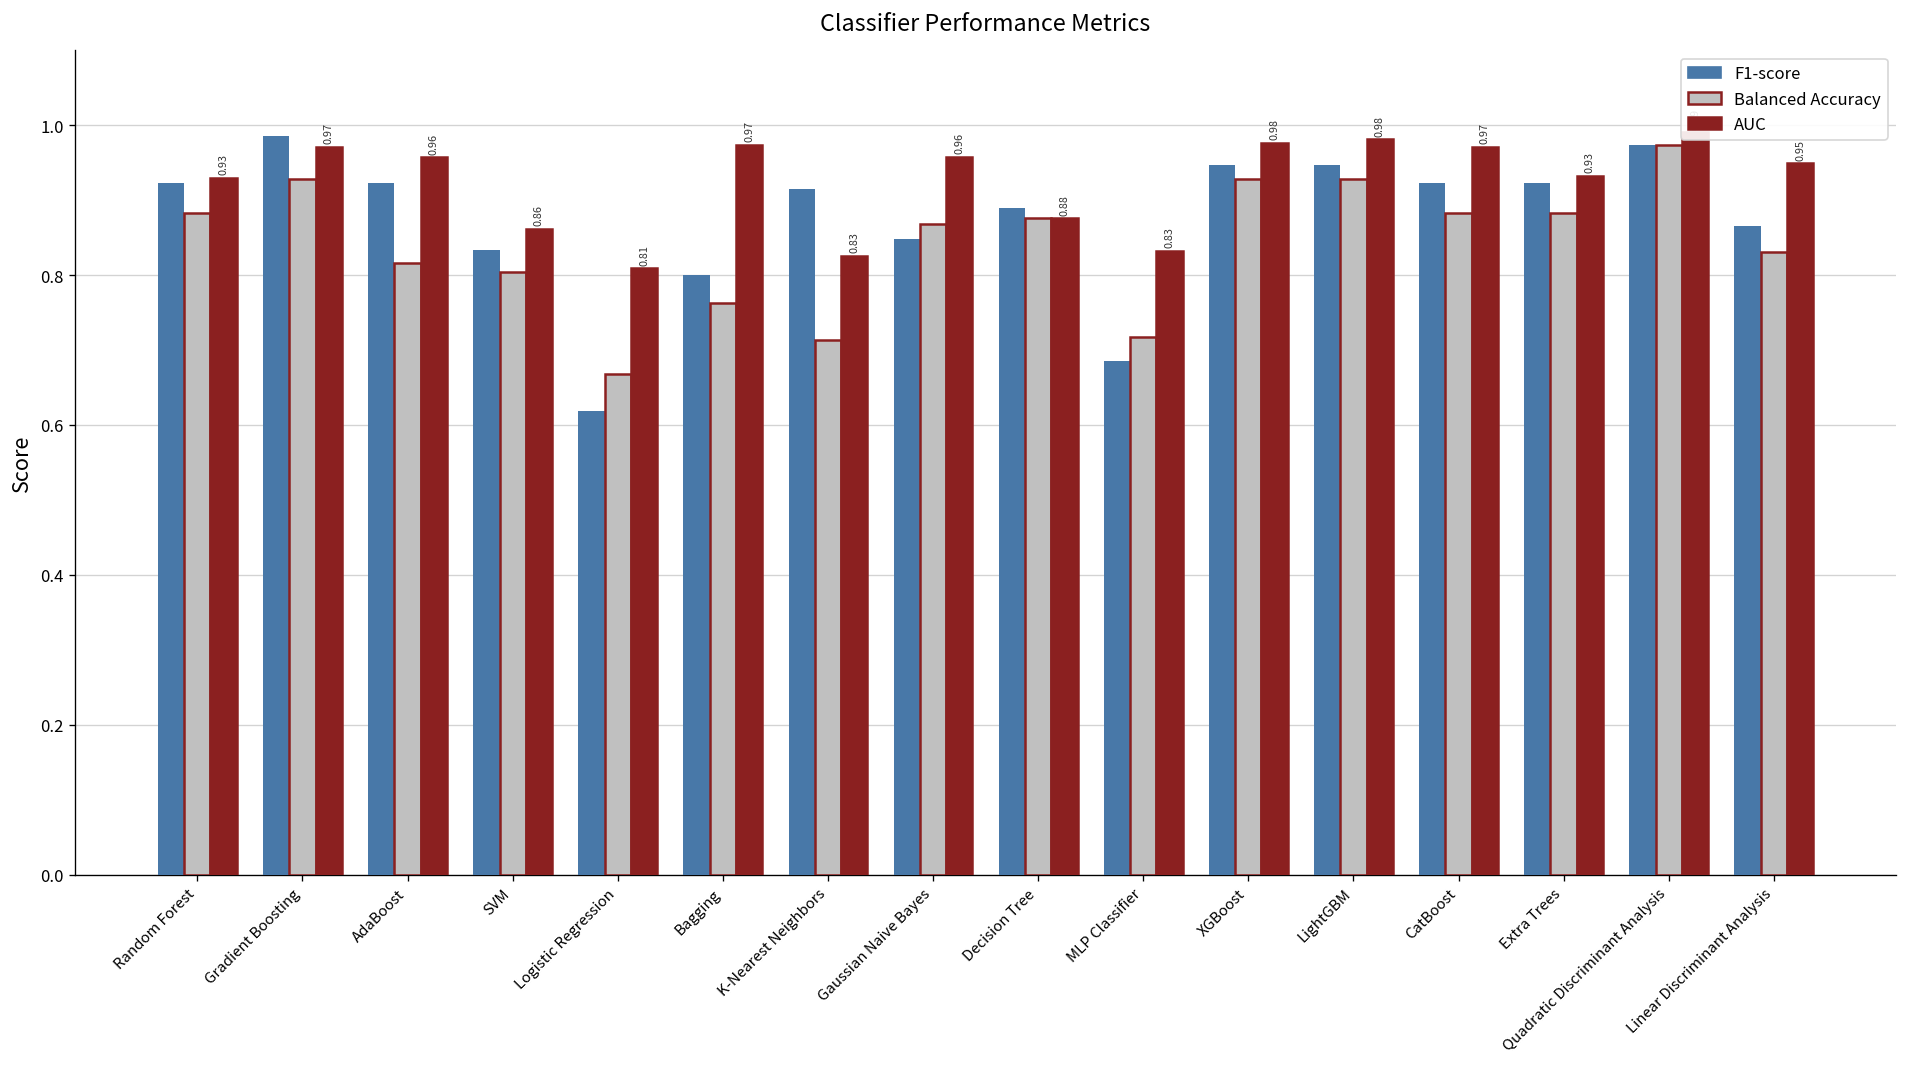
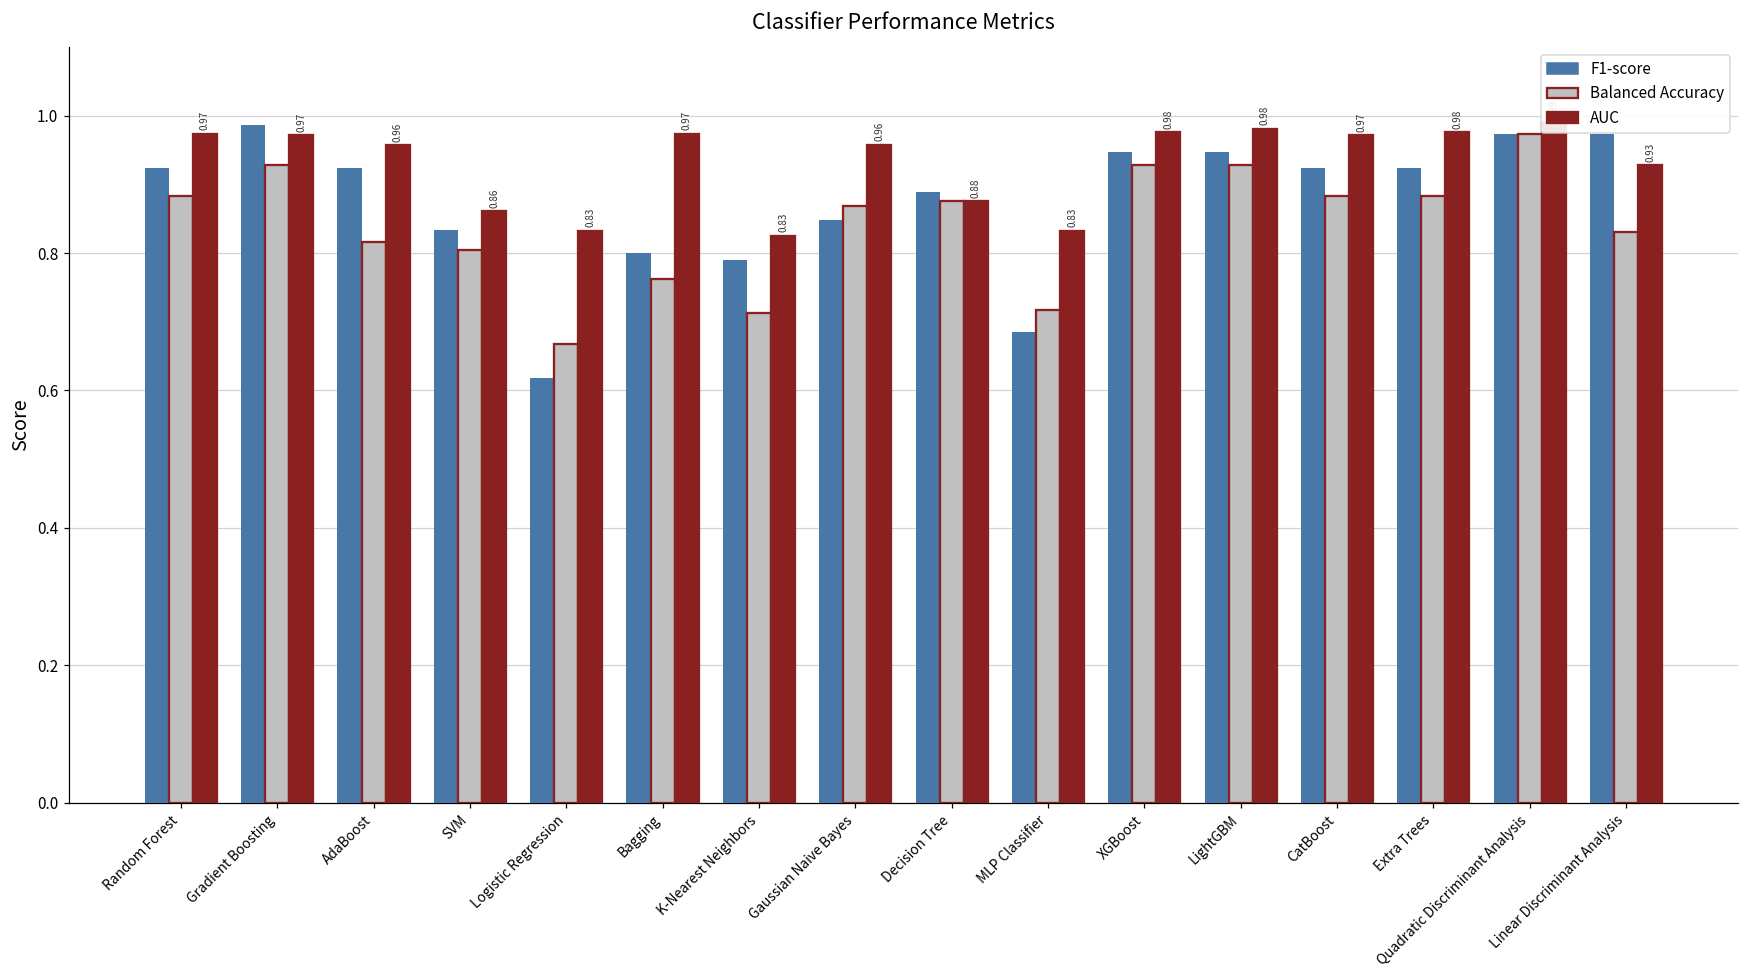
AUC, Random Forest: 0.93 -> 0.97
AUC, Logistic Regression: 0.81 -> 0.83
F1-score, K-Nearest Neighbors: 0.91 -> 0.79
AUC, Extra Trees: 0.93 -> 0.98
F1-score, Linear Discriminant Analysis: 0.86 -> 0.97
AUC, Linear Discriminant Analysis: 0.95 -> 0.93
